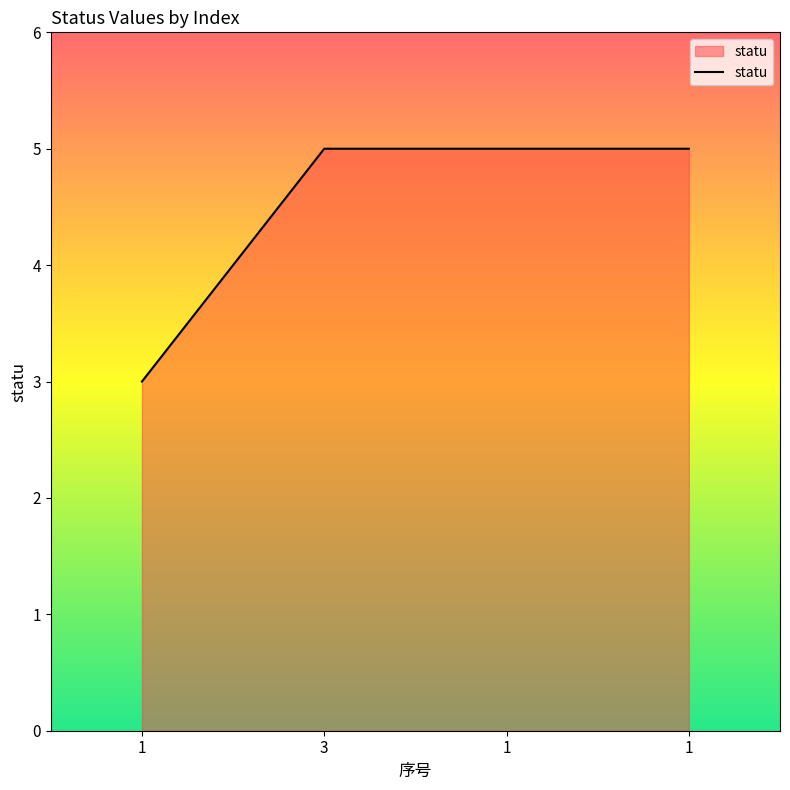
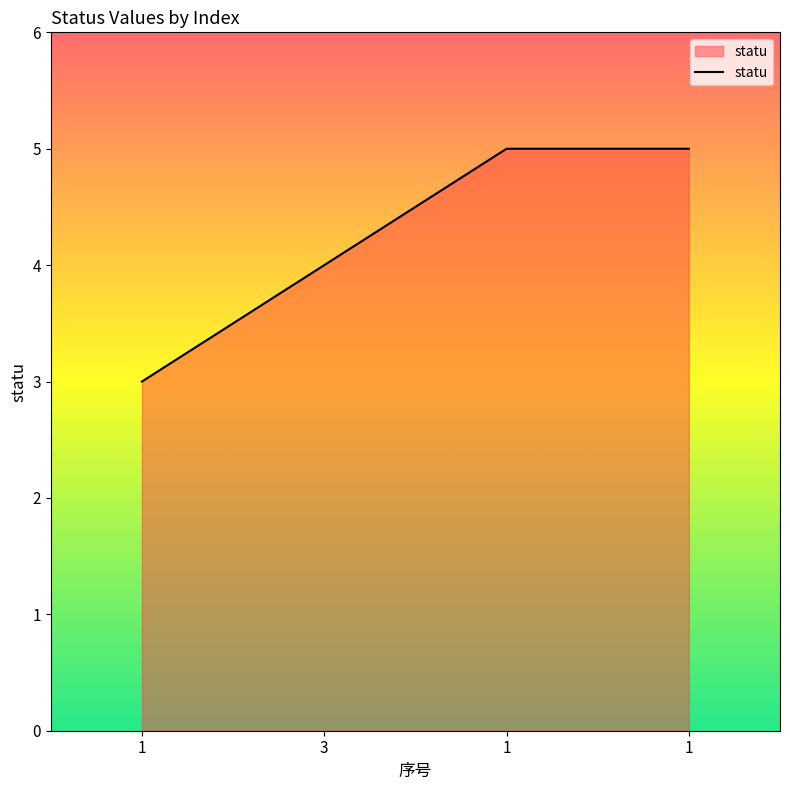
3: 5 -> 4
